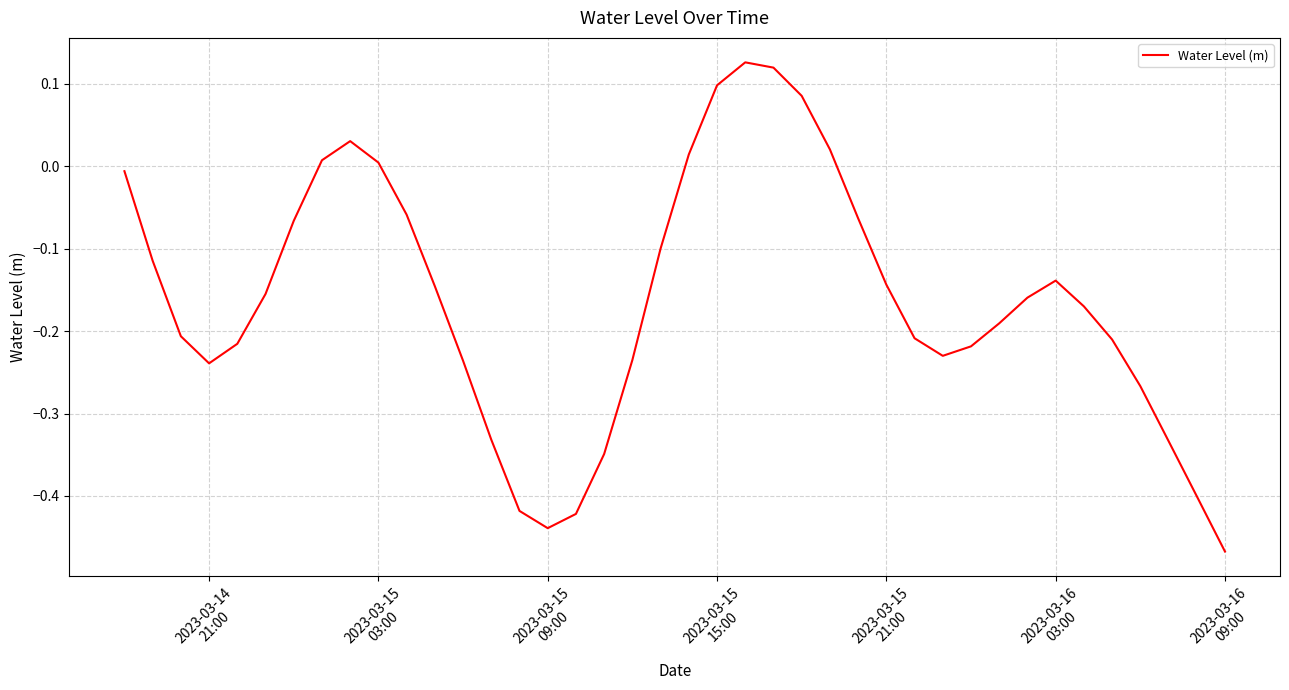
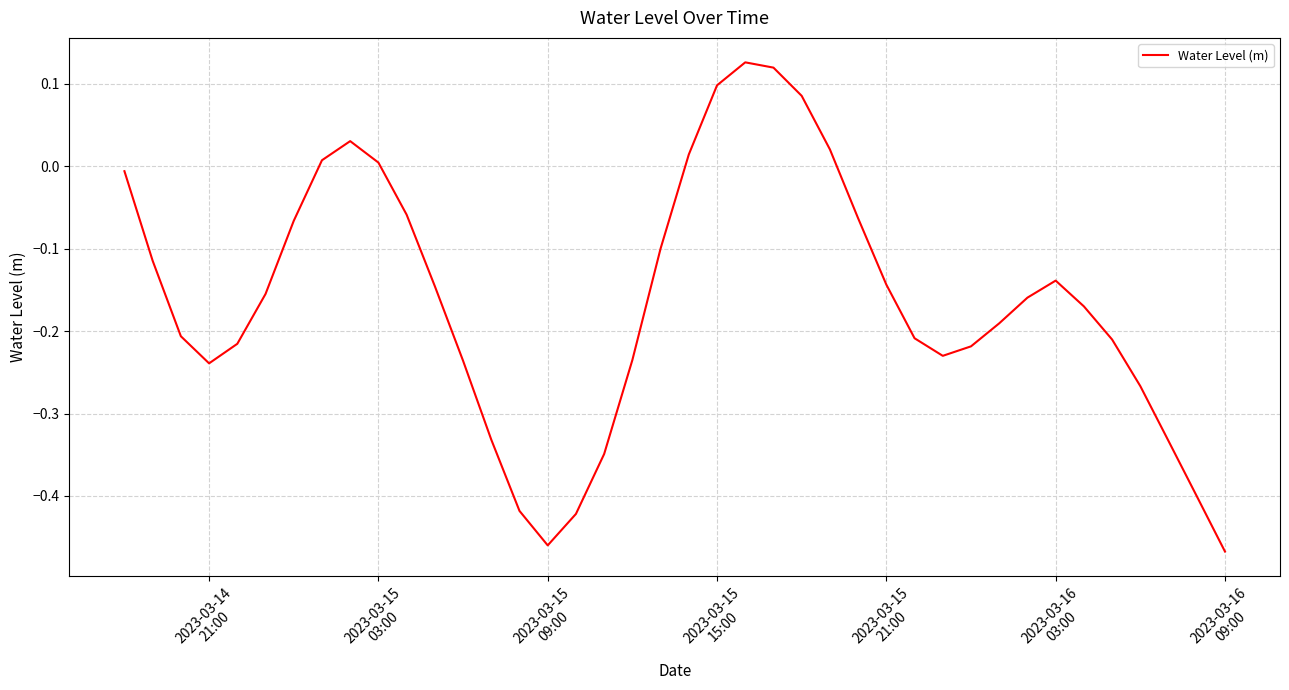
2023-03-15 09:00: -0.44 -> -0.46
